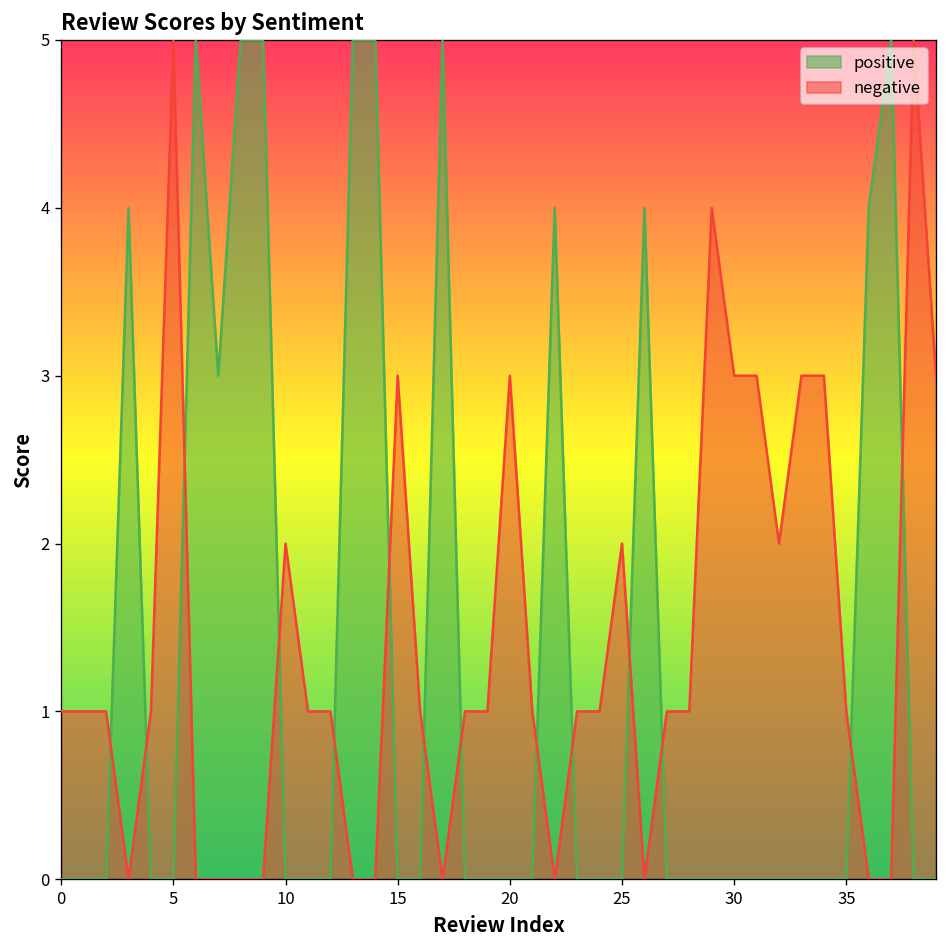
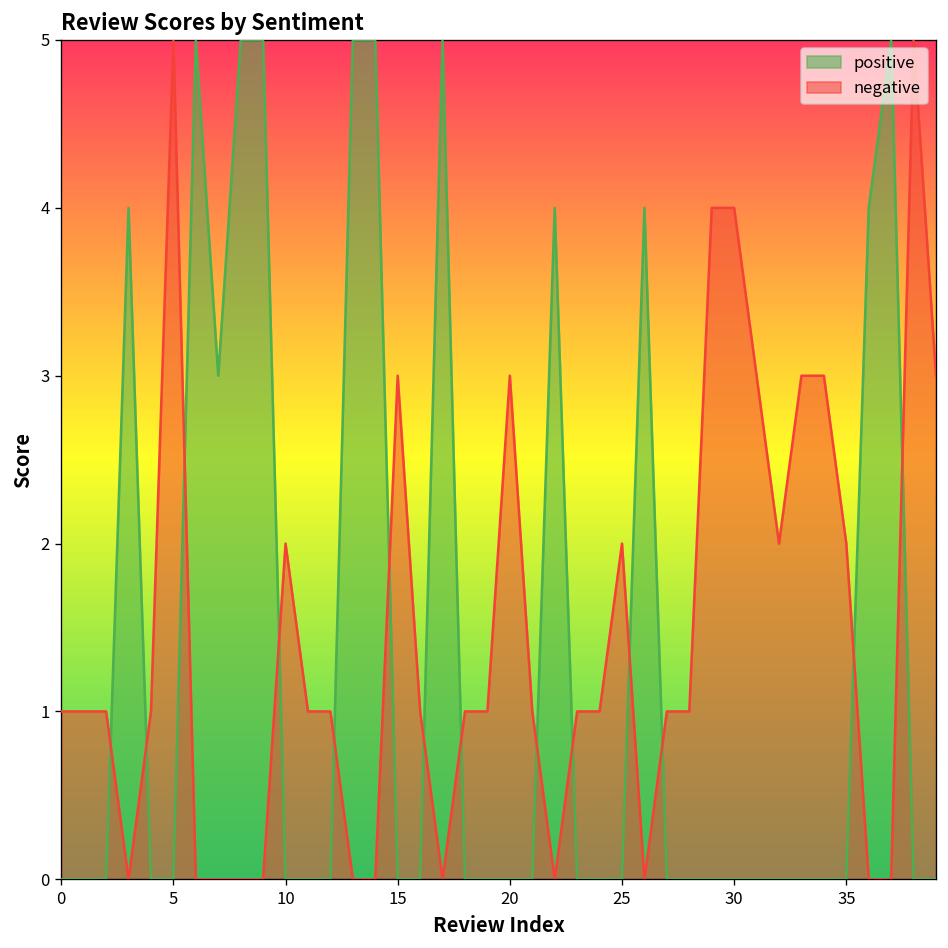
negative, 30: 3 -> 4
negative, 35: 1 -> 2
